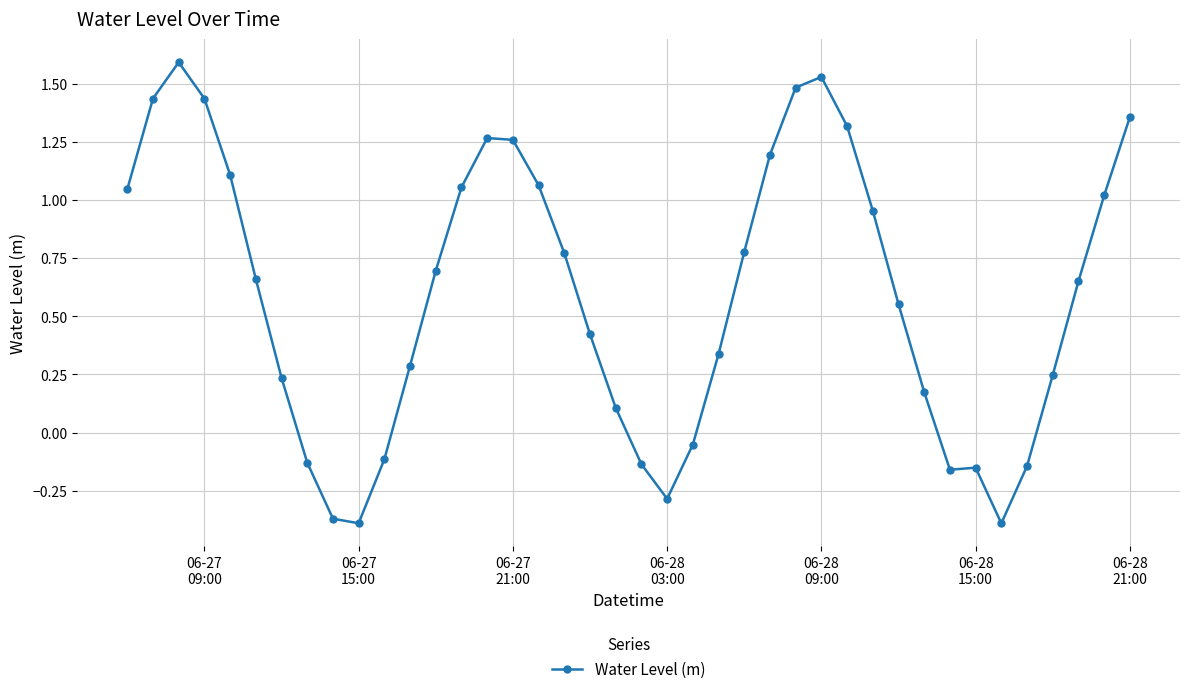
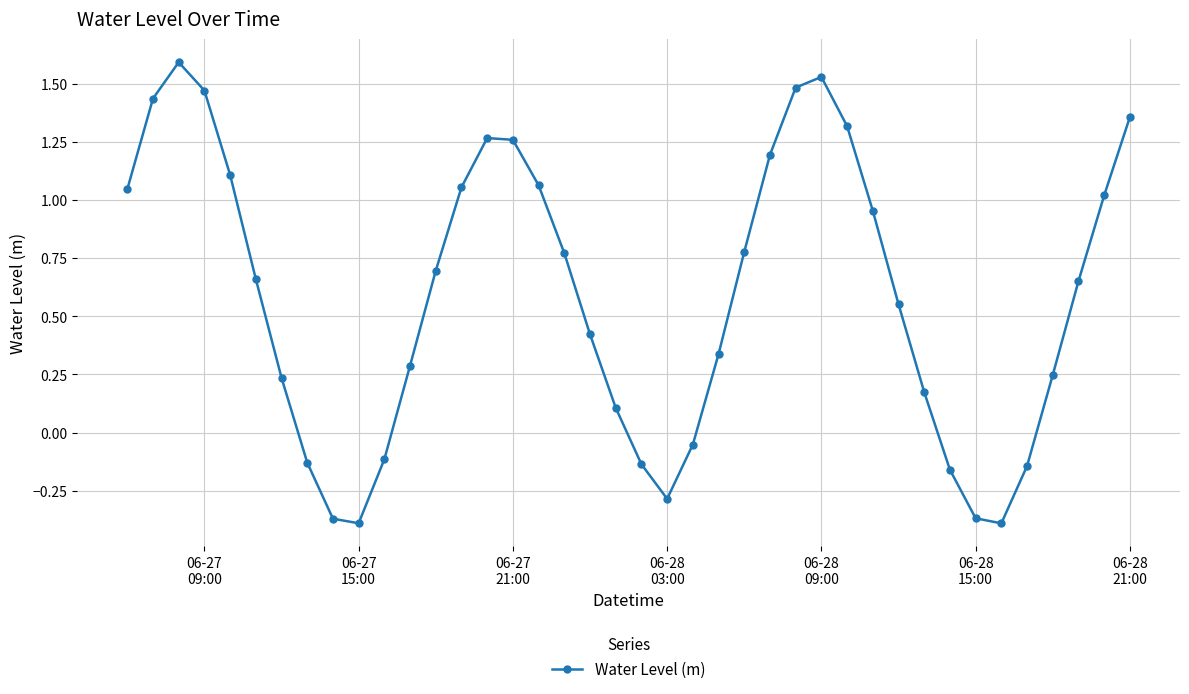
06-27 09:00: 1.44 -> 1.47
06-28 15:00: -0.15 -> -0.37
